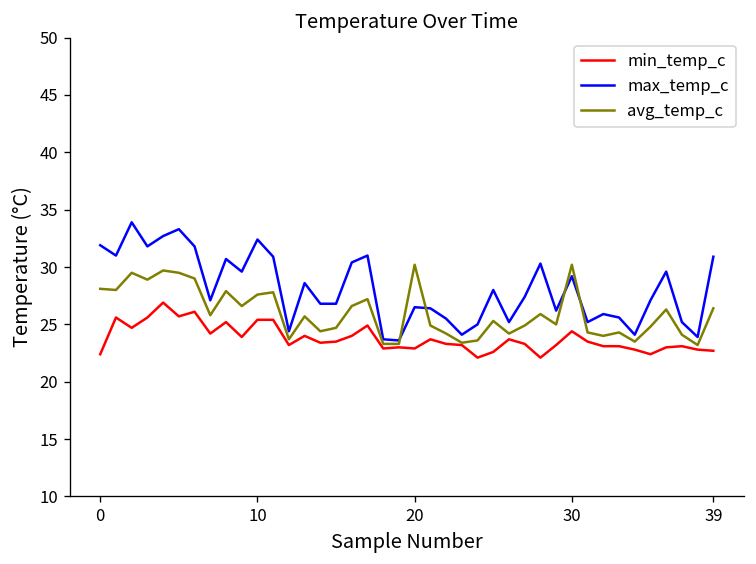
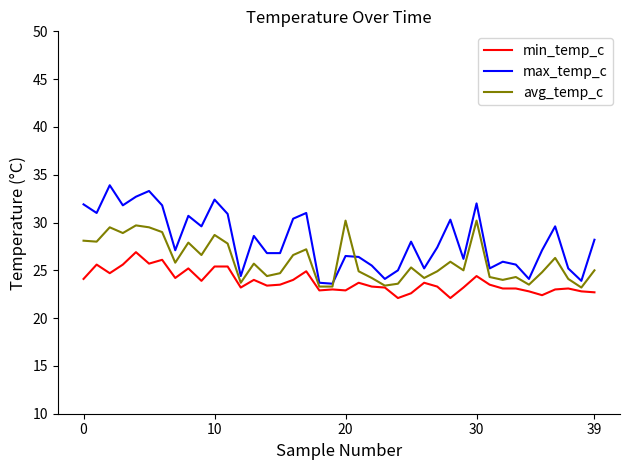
min_temp_c, 0: 22 -> 24
avg_temp_c, 10: 28 -> 29
max_temp_c, 30: 29 -> 32
max_temp_c, 39: 31 -> 28
avg_temp_c, 39: 26 -> 25
